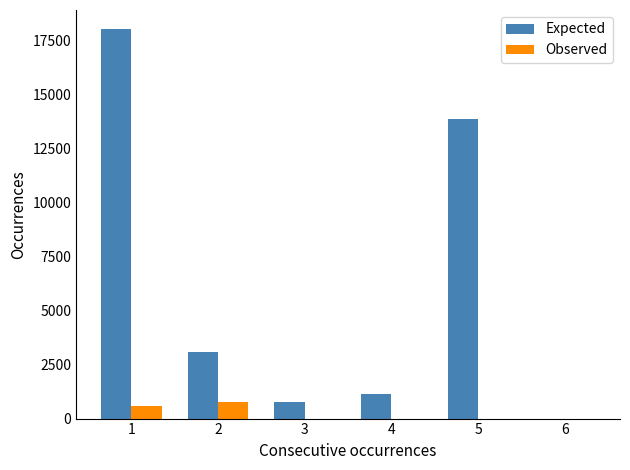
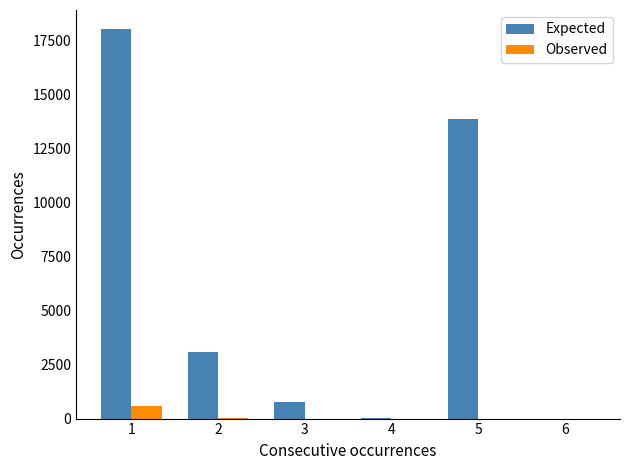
Observed, 2: 800 -> 0
Expected, 4: 1100 -> 0
